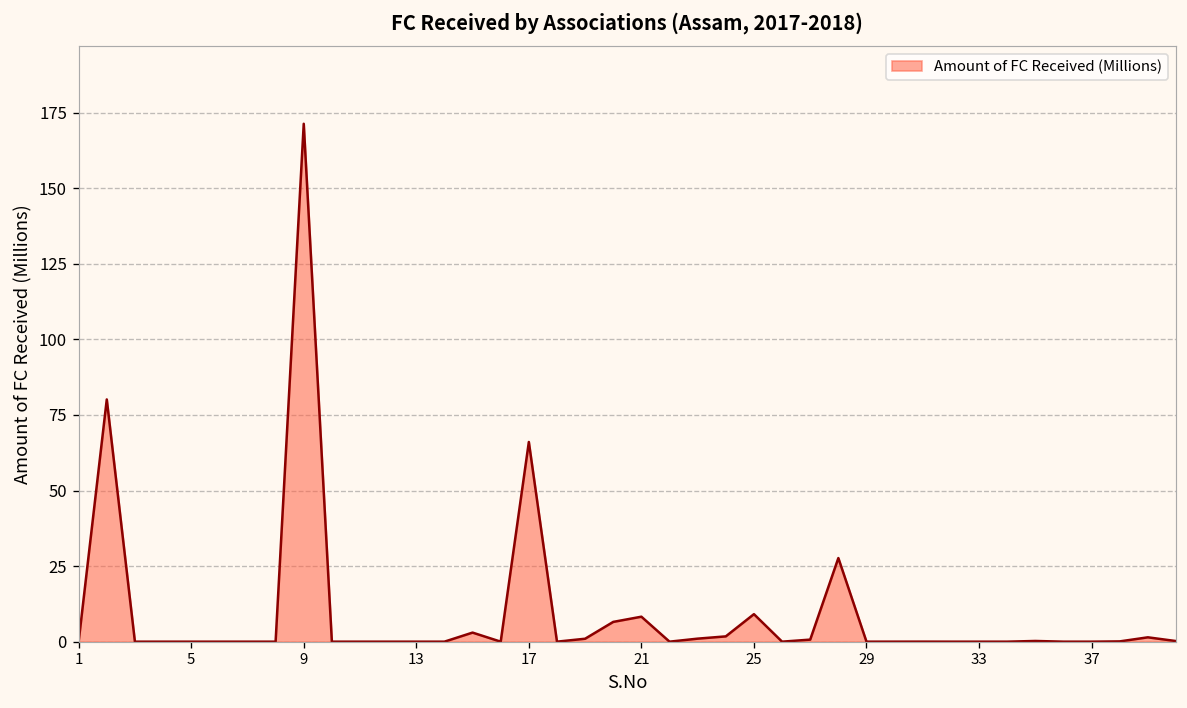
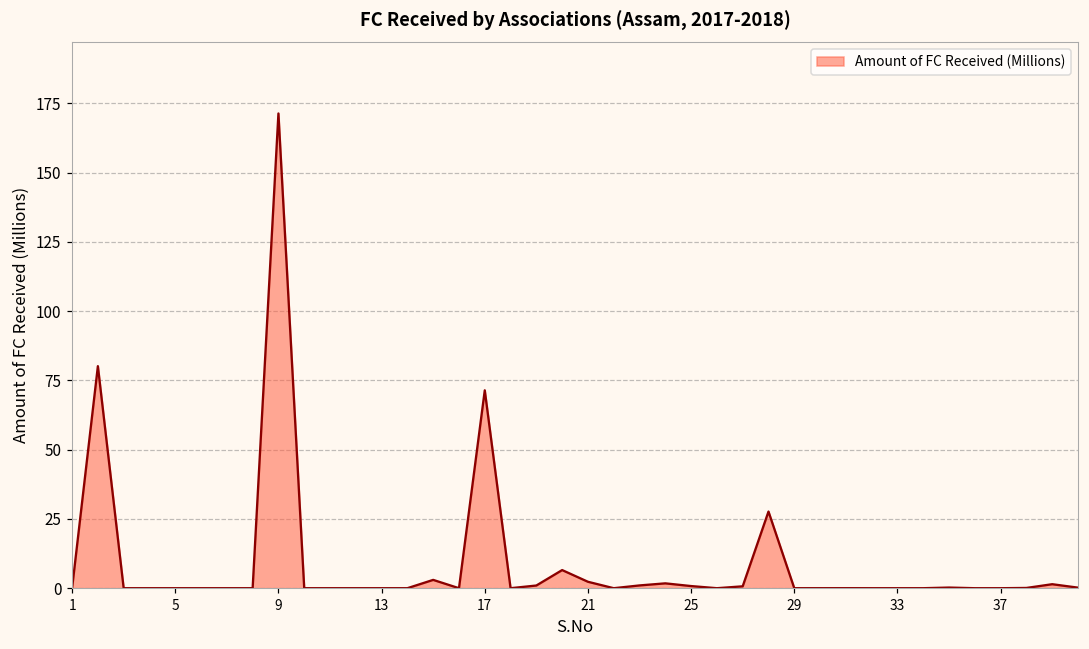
17: 66 -> 71
21: 8 -> 2
25: 9 -> 1
